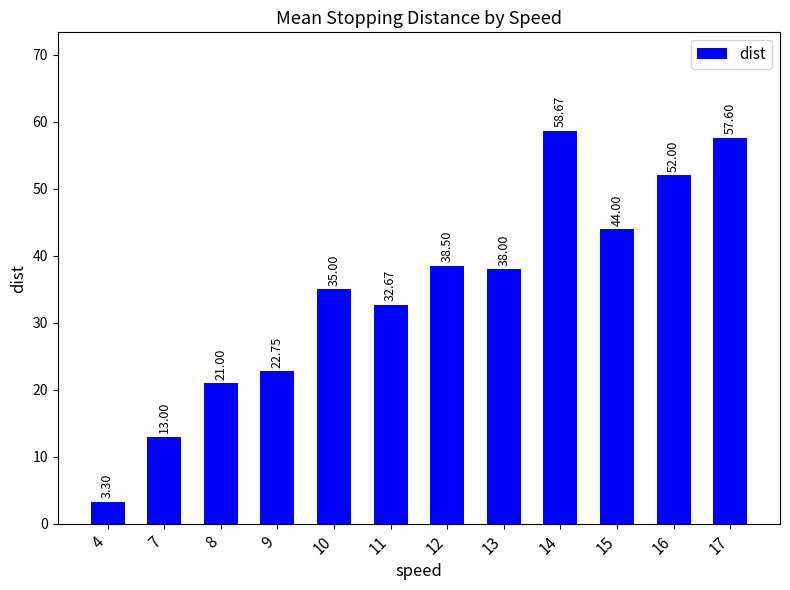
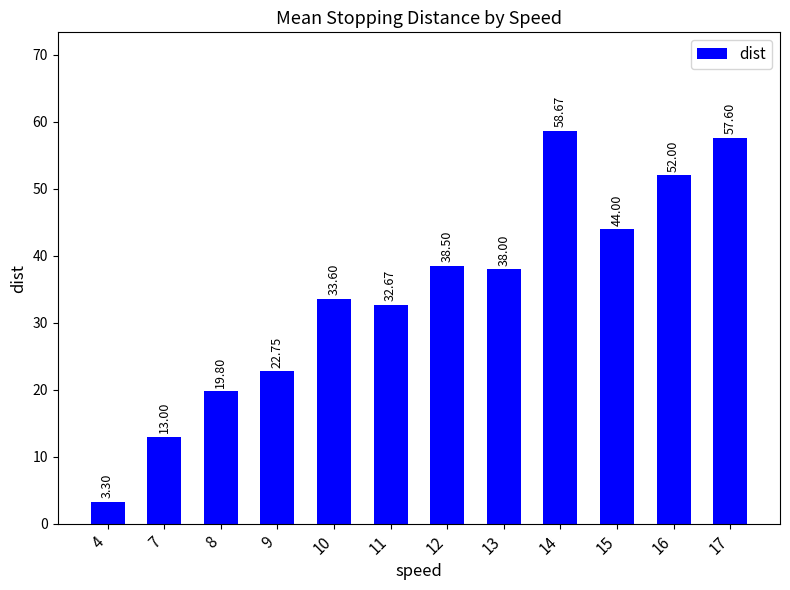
8: 21.00 -> 19.80
10: 35.00 -> 33.60
